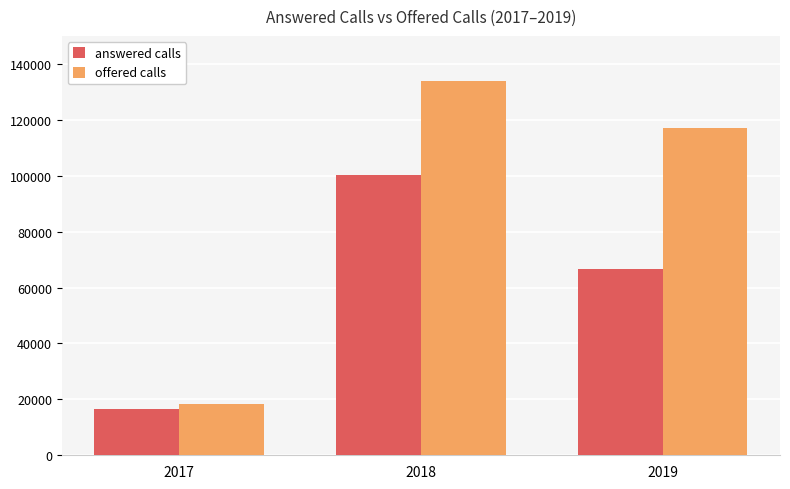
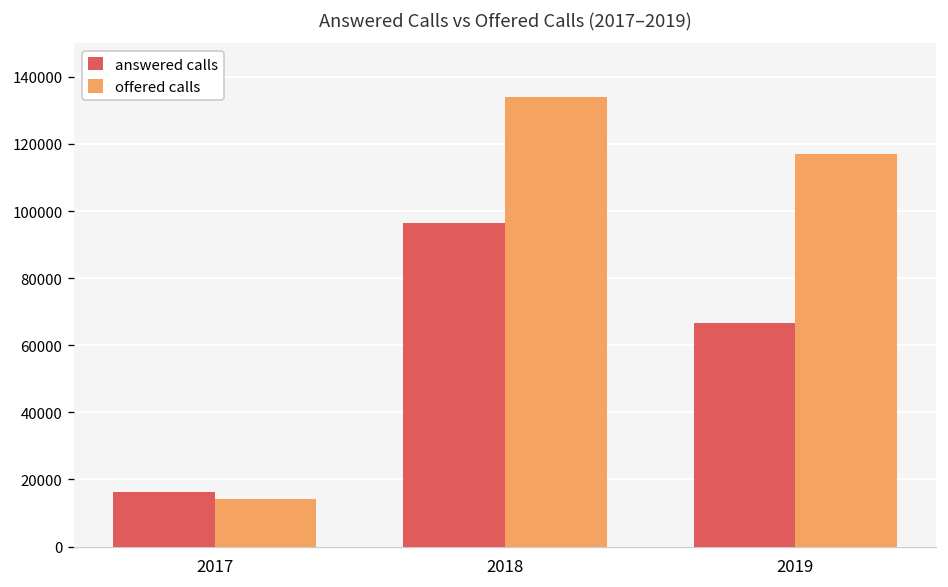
offered calls, 2017: 18000 -> 14000
answered calls, 2018: 100000 -> 96000
